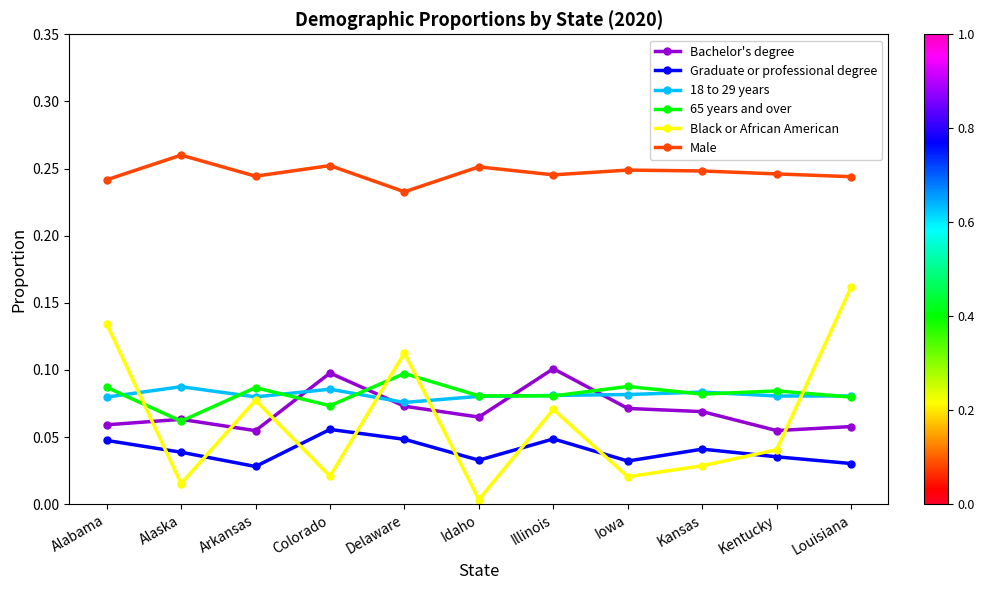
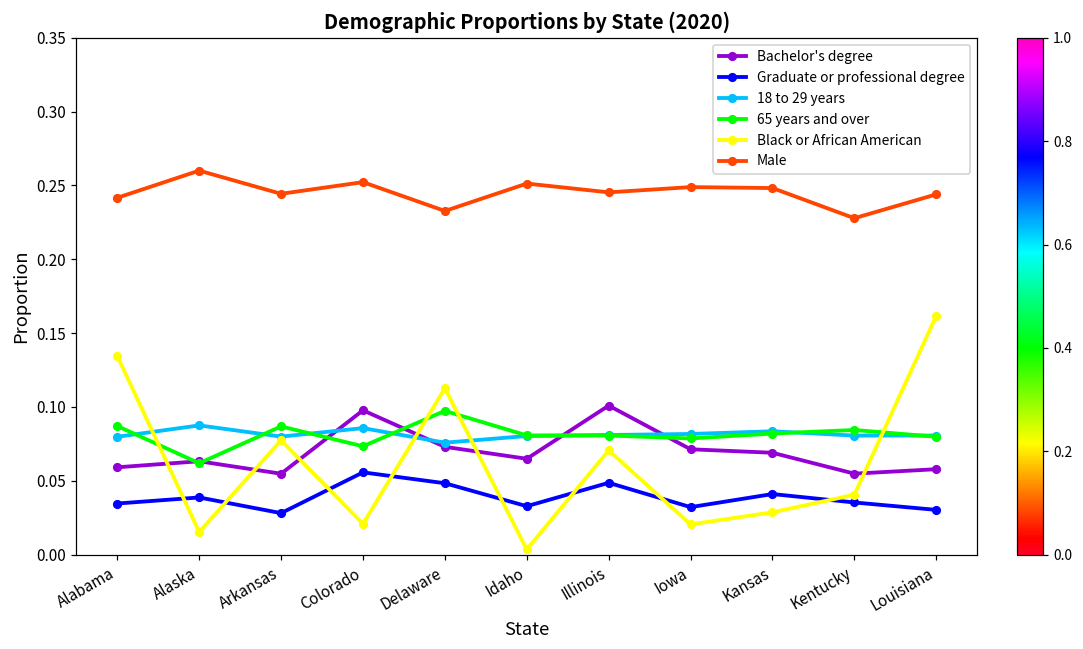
Graduate or professional degree, Alabama: 0.048 -> 0.035
65 years and over, Iowa: 0.088 -> 0.079
Male, Kentucky: 0.246 -> 0.228
